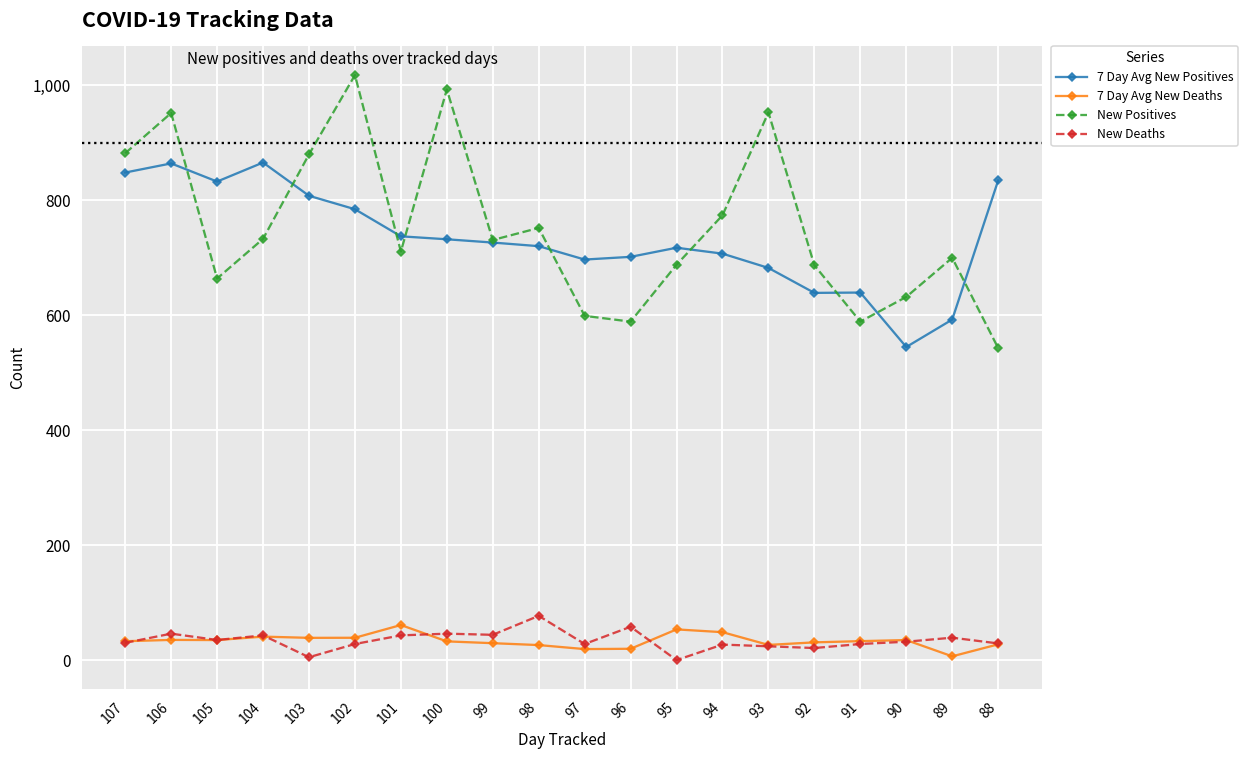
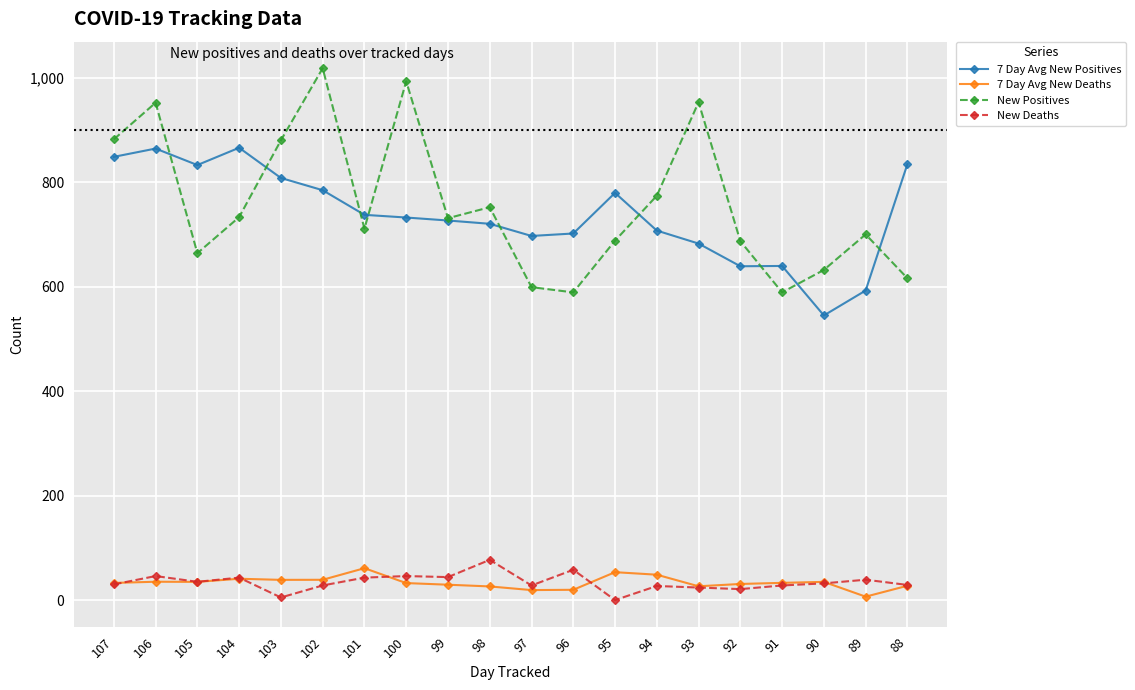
7 Day Avg New Positives, 95: 720 -> 780
New Positives, 88: 540 -> 620
